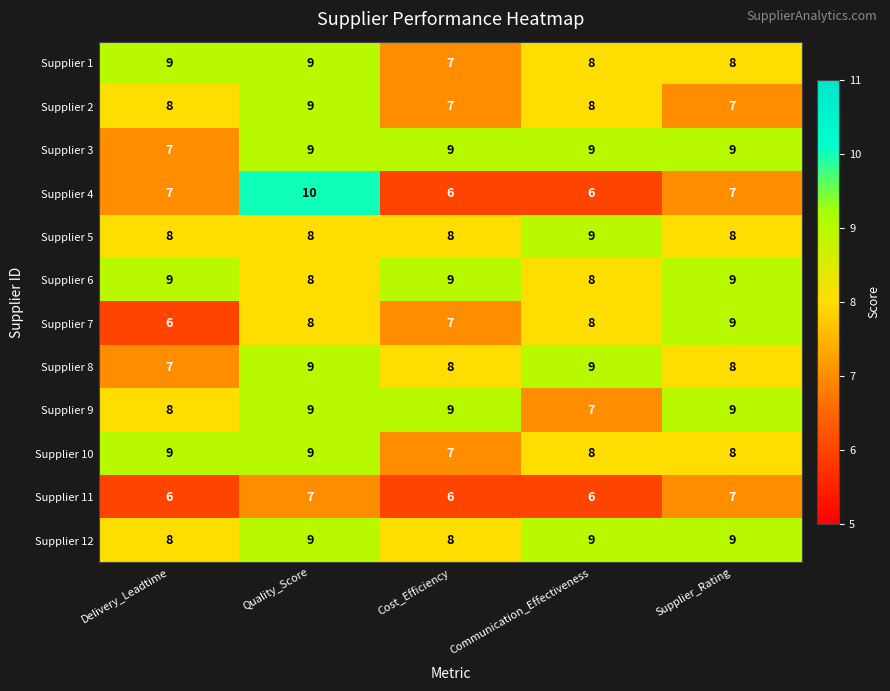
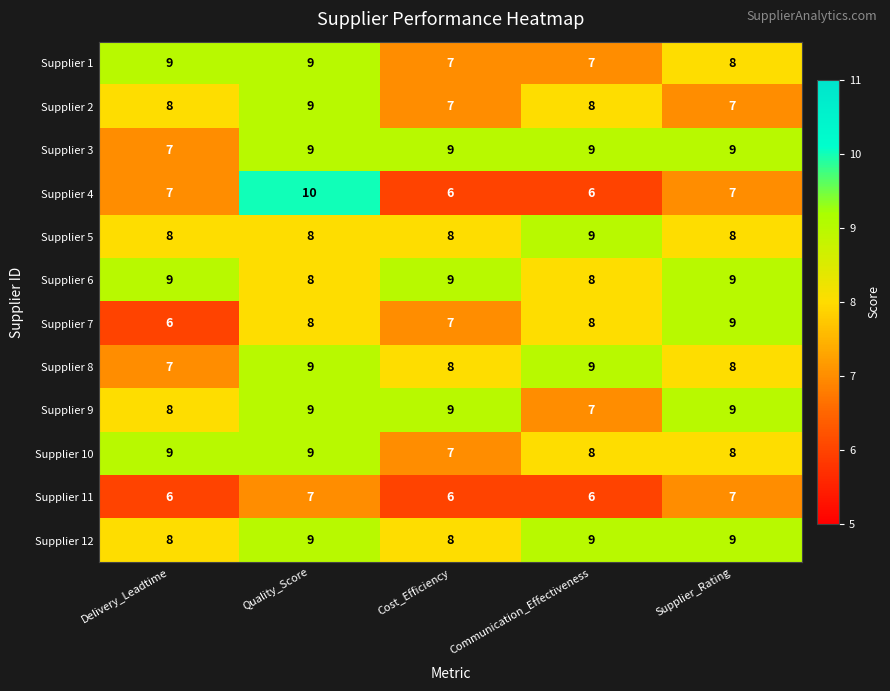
Supplier 1, Communication_Effectiveness: 8 -> 7
